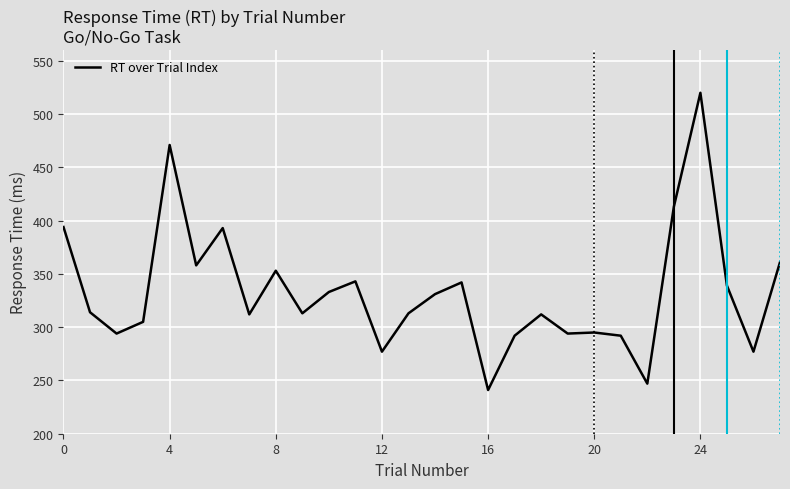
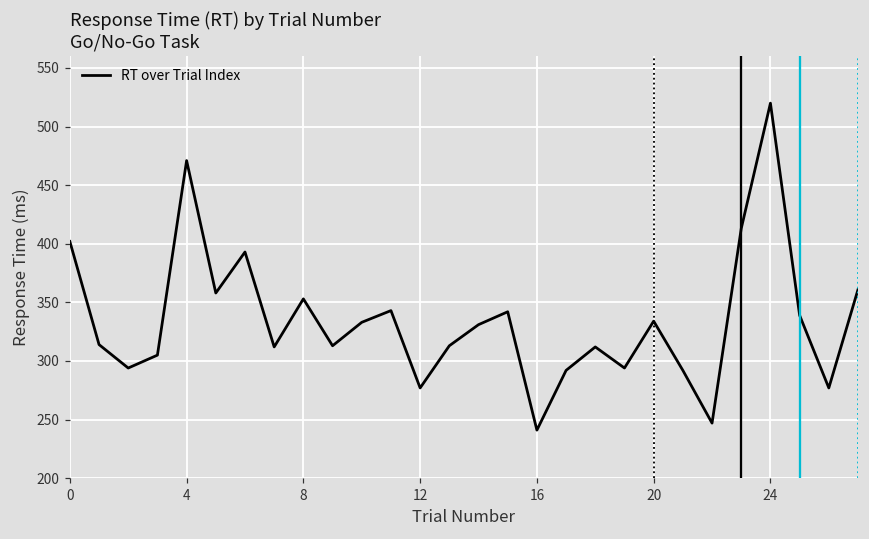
0: 394 -> 402
20: 295 -> 334
